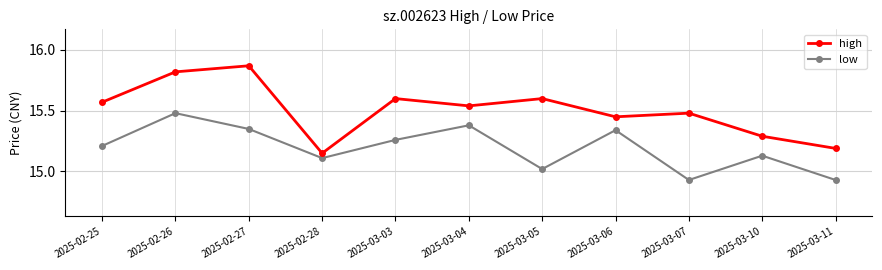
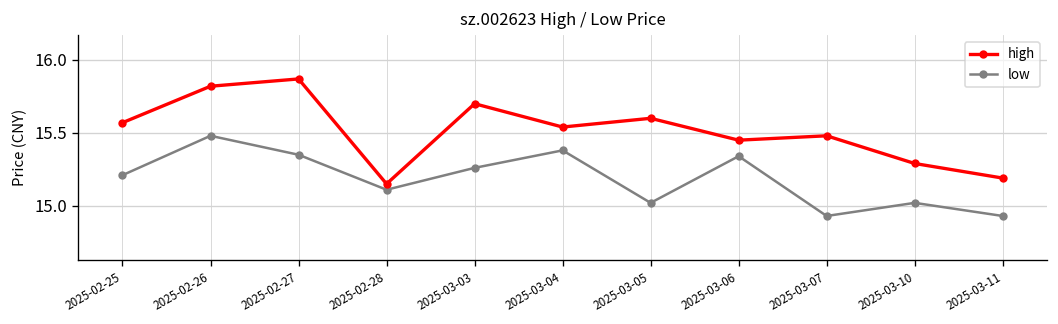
high, 2025-03-03: 15.6 -> 15.7
low, 2025-03-10: 15.13 -> 15.02
